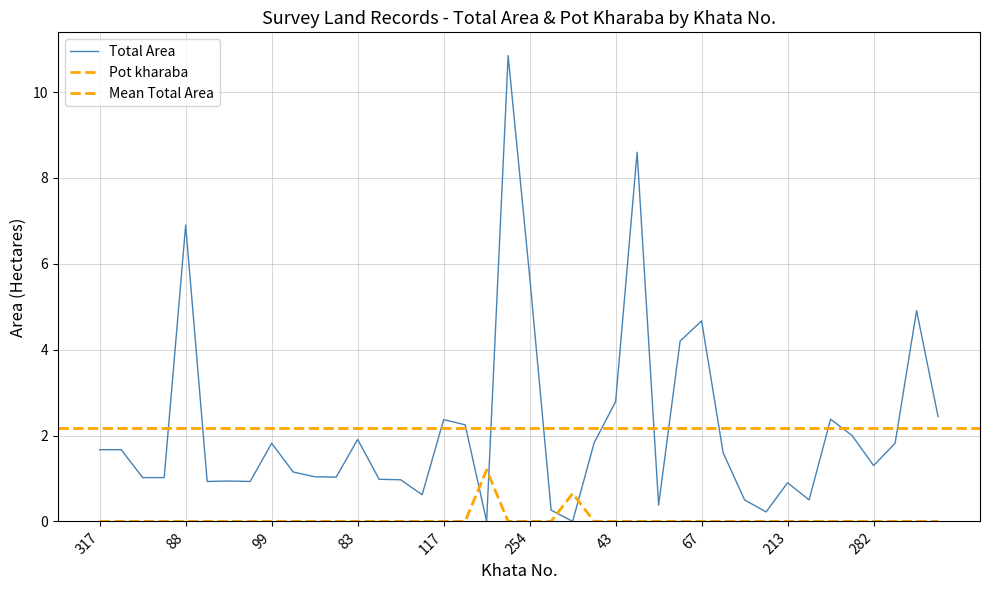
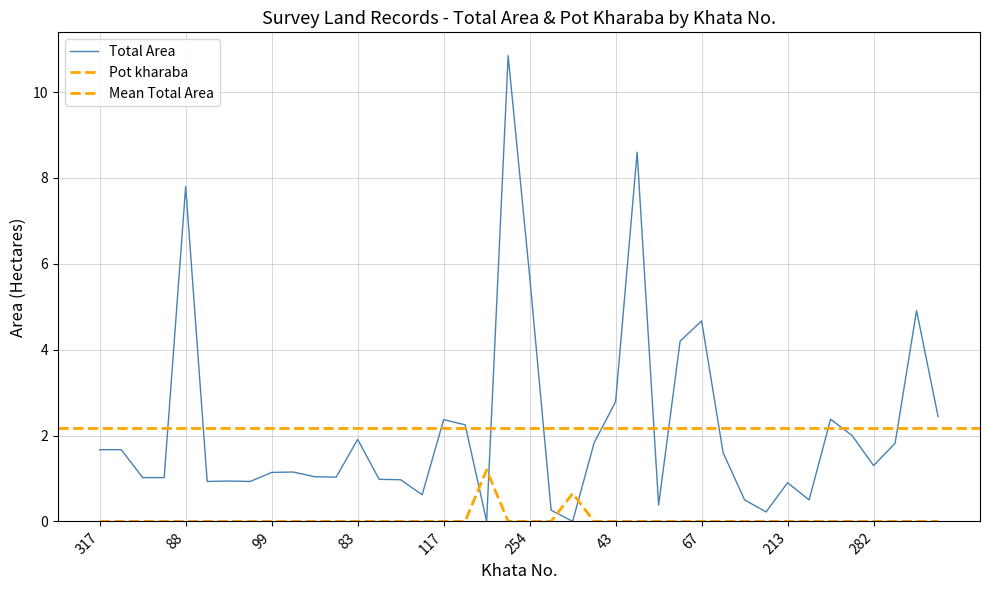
Total Area, 88: 6.9 -> 7.8
Total Area, 99: 1.8 -> 1.1
